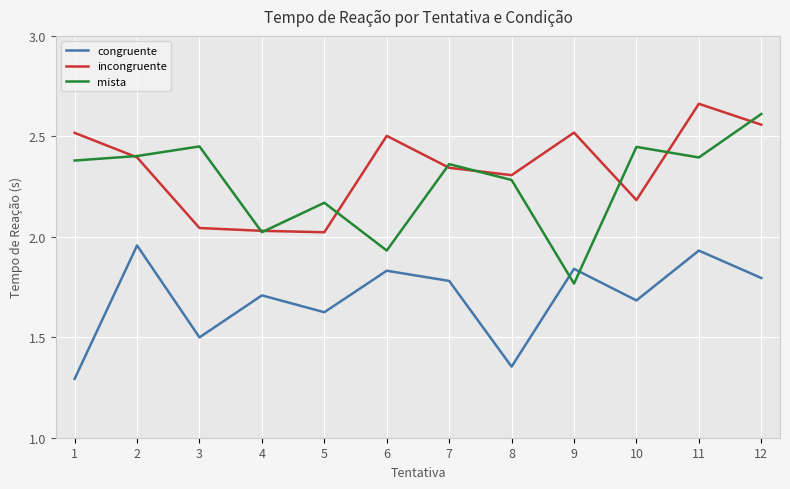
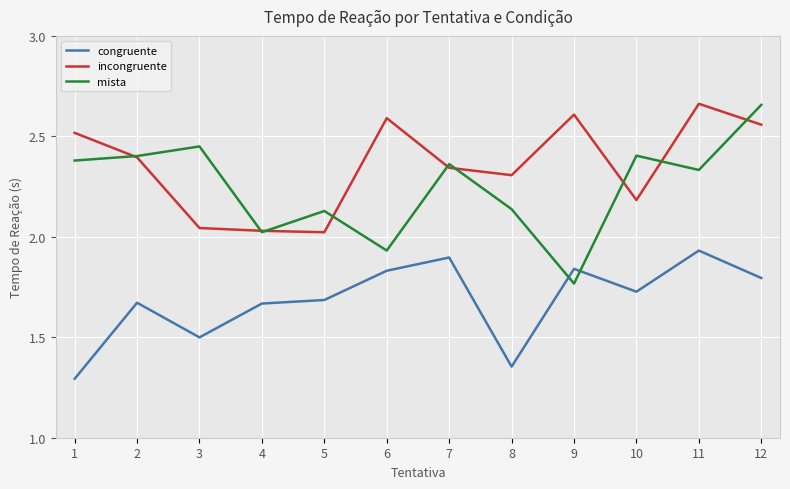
congruente, 2: 1.96 -> 1.67
congruente, 4: 1.71 -> 1.67
congruente, 5: 1.62 -> 1.69
mista, 5: 2.17 -> 2.13
incongruente, 6: 2.50 -> 2.59
congruente, 7: 1.78 -> 1.90
mista, 8: 2.28 -> 2.14
incongruente, 9: 2.52 -> 2.61
congruente, 10: 1.68 -> 1.73
mista, 10: 2.45 -> 2.40
mista, 11: 2.39 -> 2.33
mista, 12: 2.61 -> 2.66
